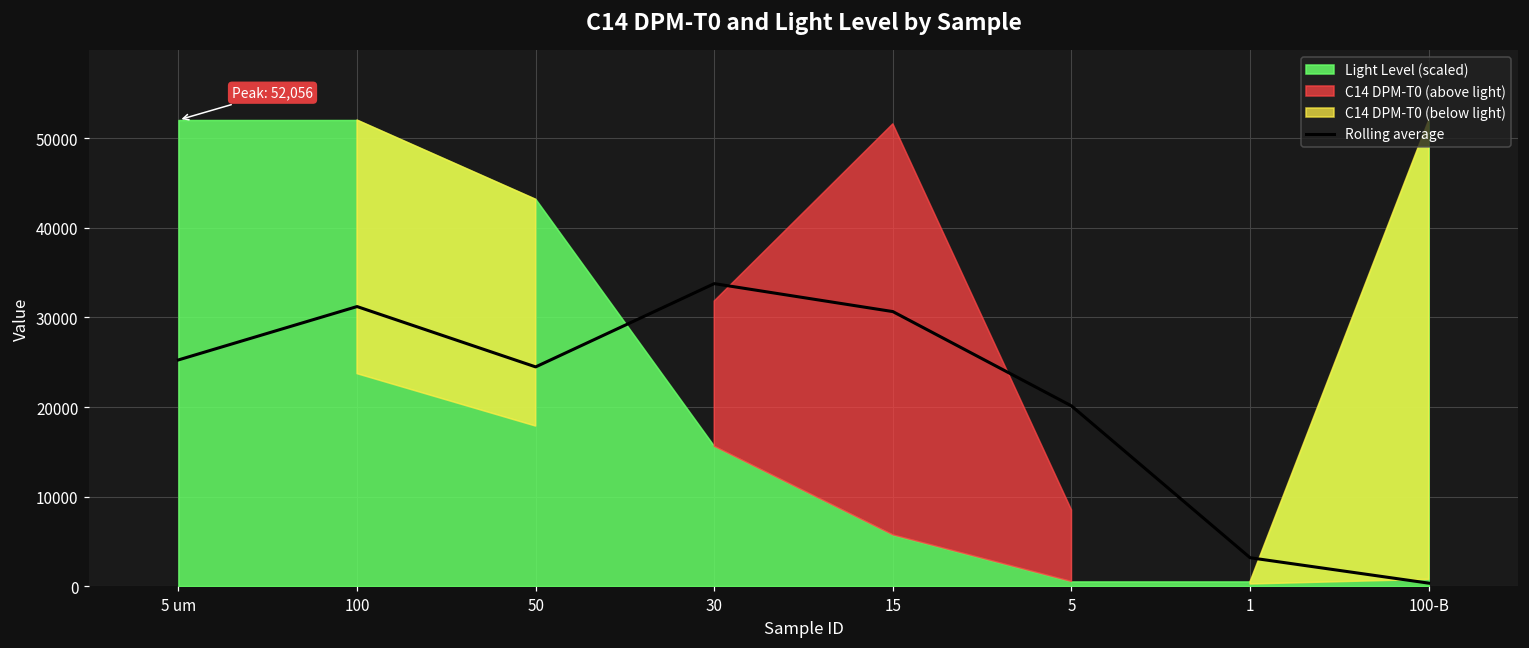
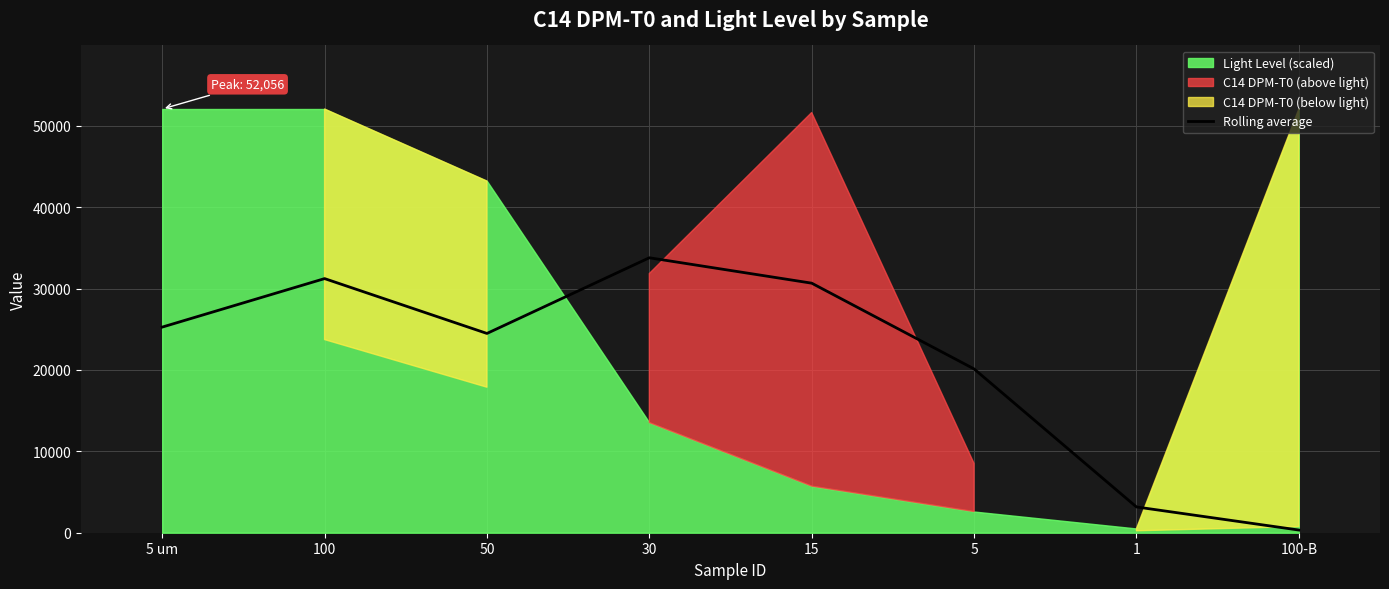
Light Level (scaled), 30: 16000 -> 14000
Light Level (scaled), 5: 1000 -> 3000
